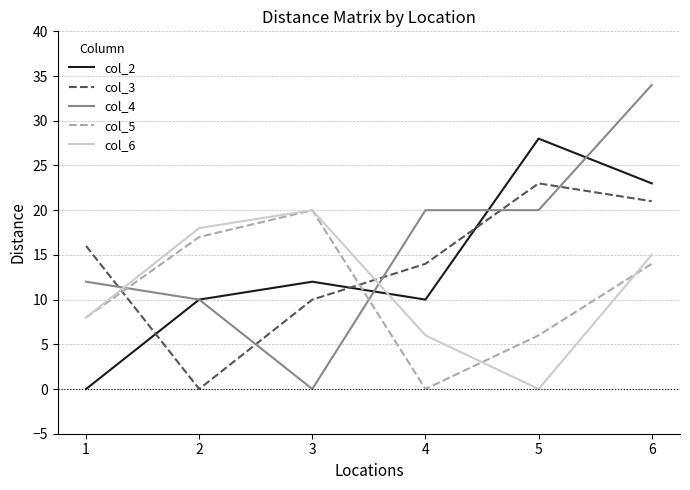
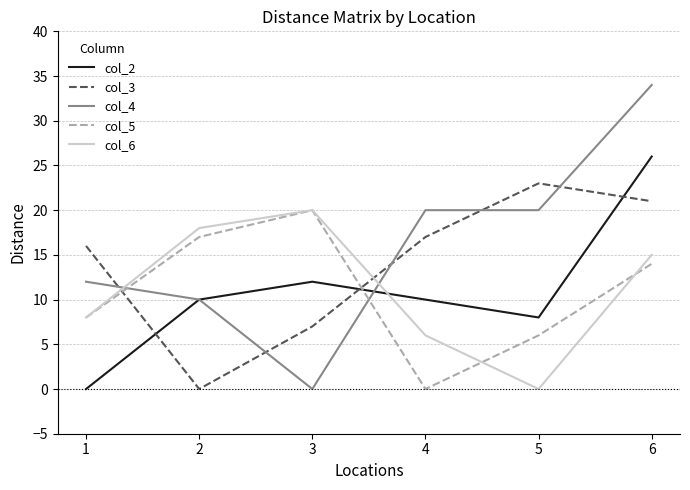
col_3, 3: 10 -> 7
col_3, 4: 14 -> 17
col_2, 5: 28 -> 8
col_2, 6: 23 -> 26
